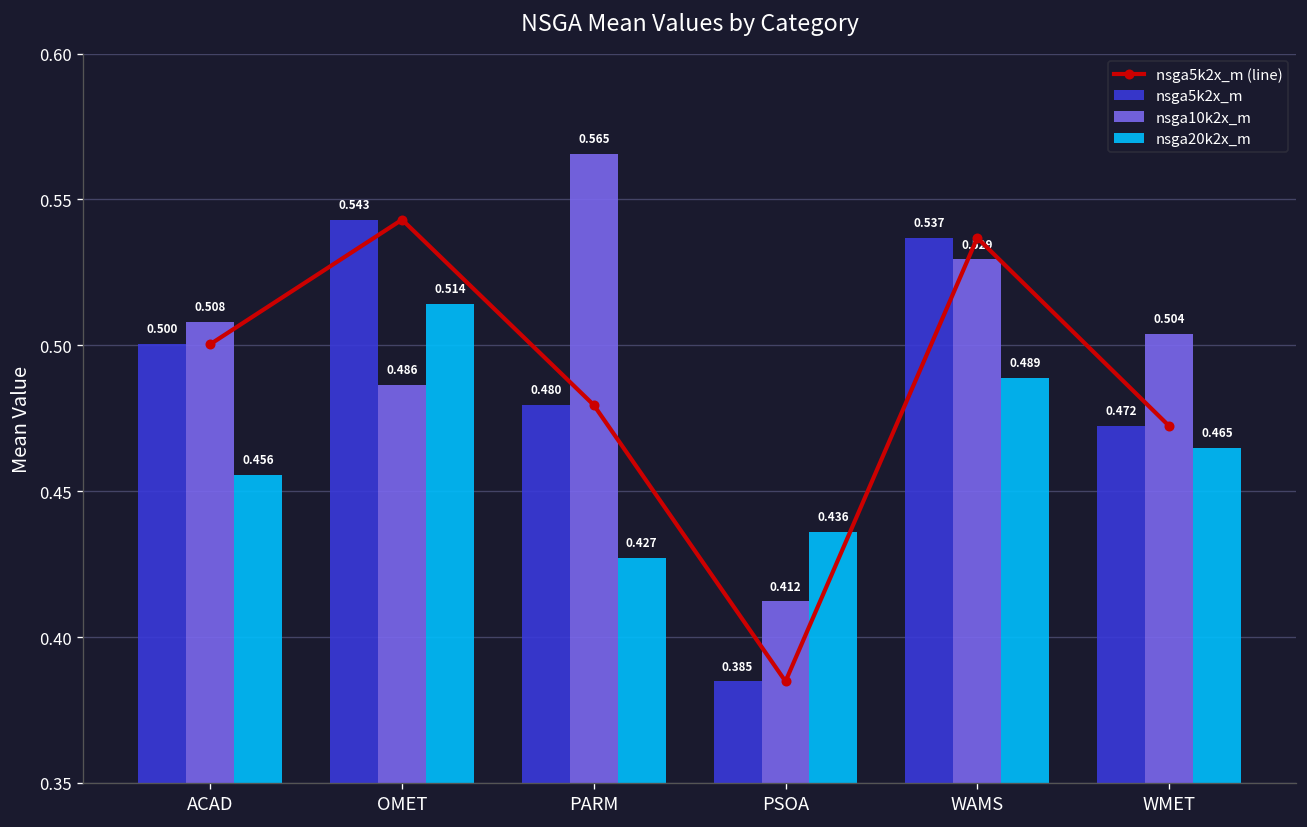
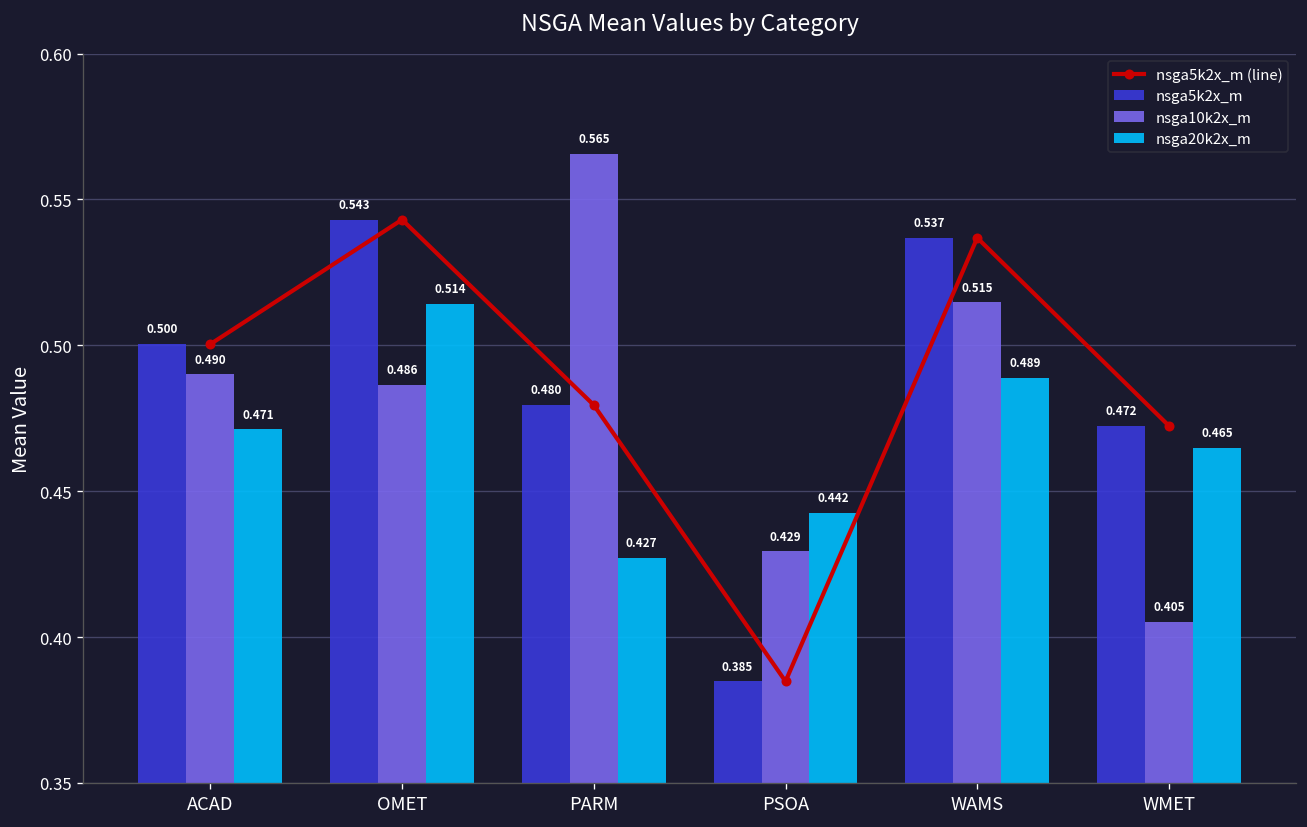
nsga10k2x_m, ACAD: 0.508 -> 0.490
nsga20k2x_m, ACAD: 0.456 -> 0.471
nsga10k2x_m, PSOA: 0.412 -> 0.429
nsga20k2x_m, PSOA: 0.436 -> 0.442
nsga10k2x_m, WAMS: 0.529 -> 0.515
nsga10k2x_m, WMET: 0.504 -> 0.405
